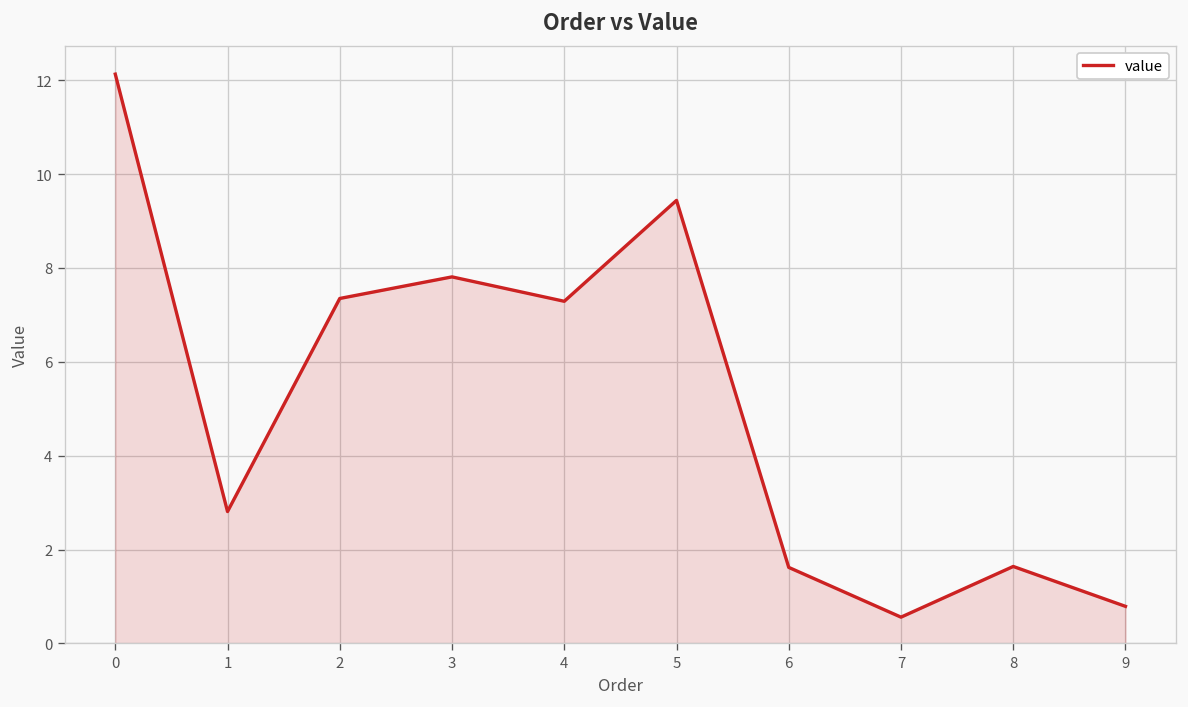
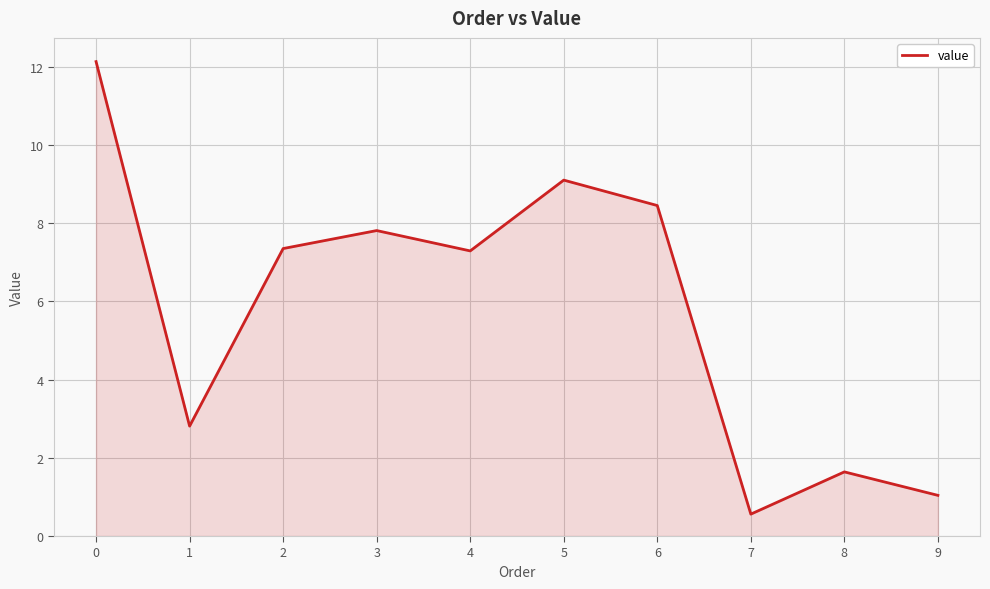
5: 9.4 -> 9.1
6: 1.6 -> 8.5
9: 0.8 -> 1.0
